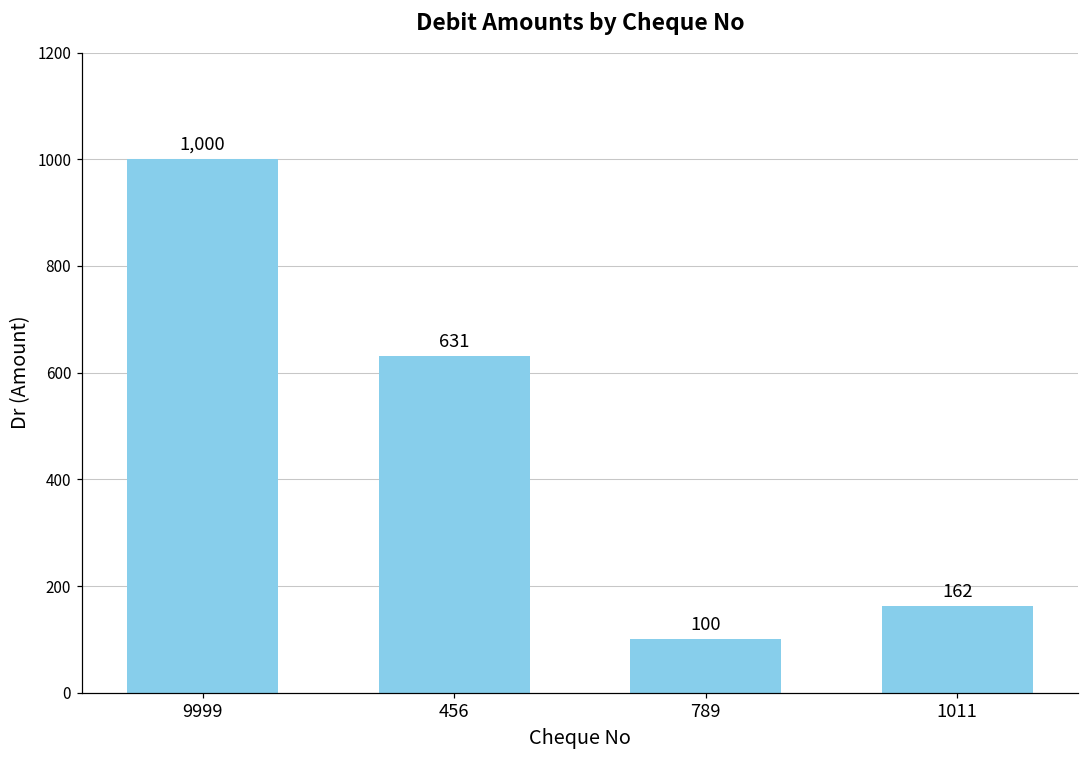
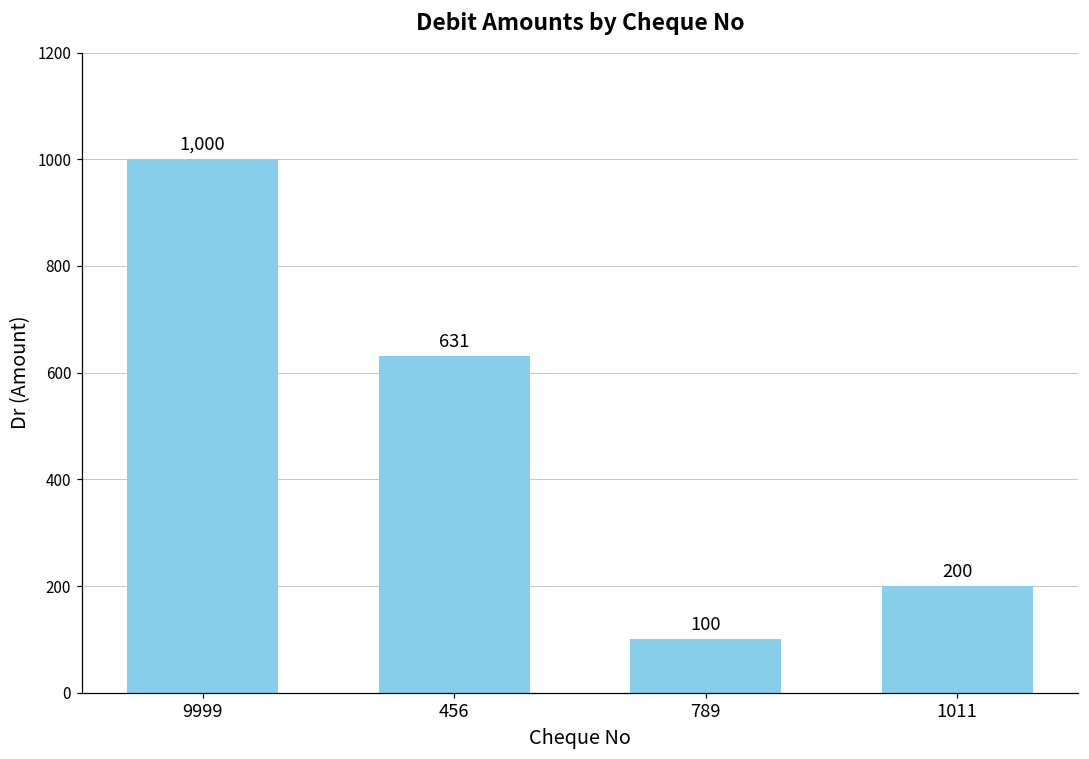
1011: 162 -> 200
